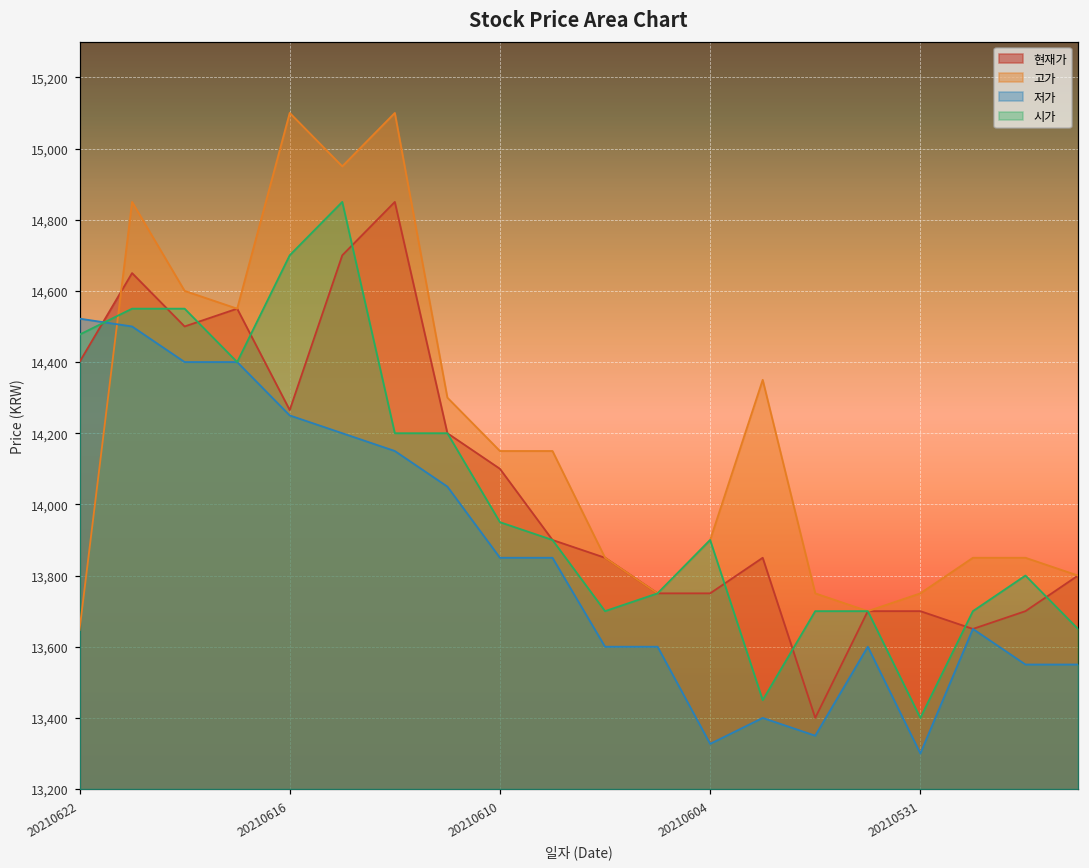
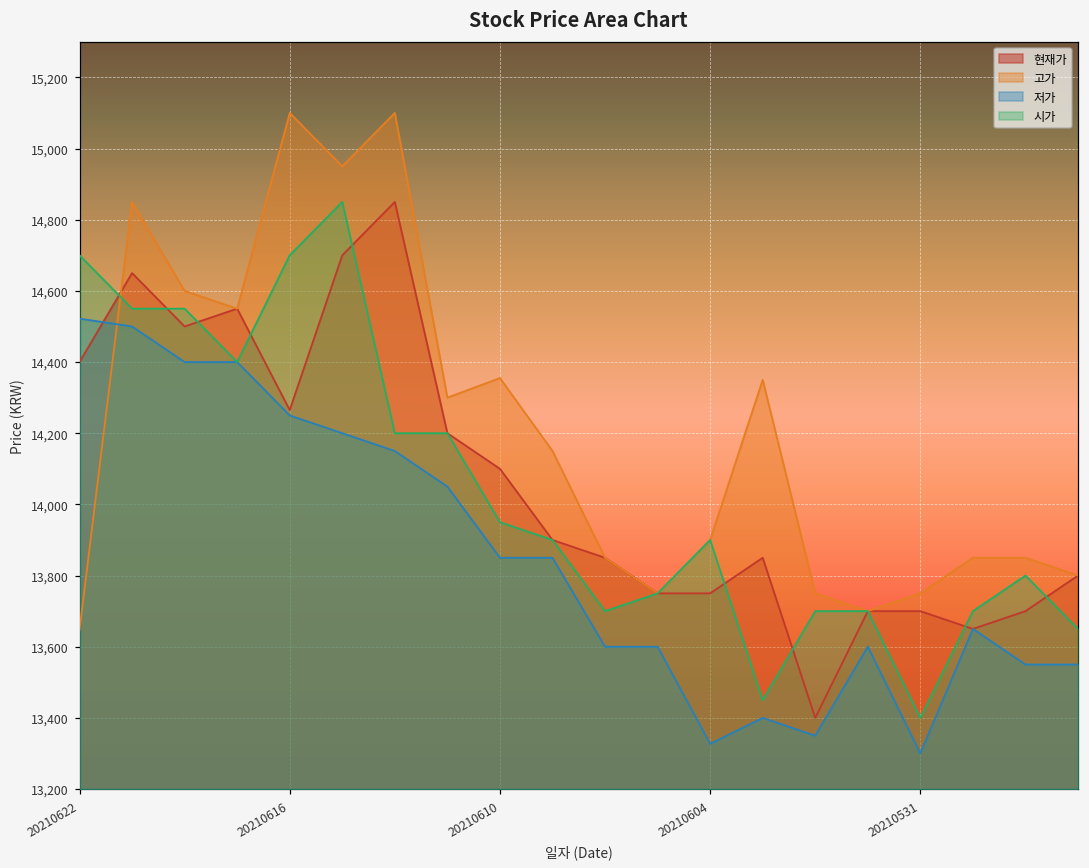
시가, 20210622: 14,480 -> 14,700
고가, 20210610: 14,150 -> 14,360
